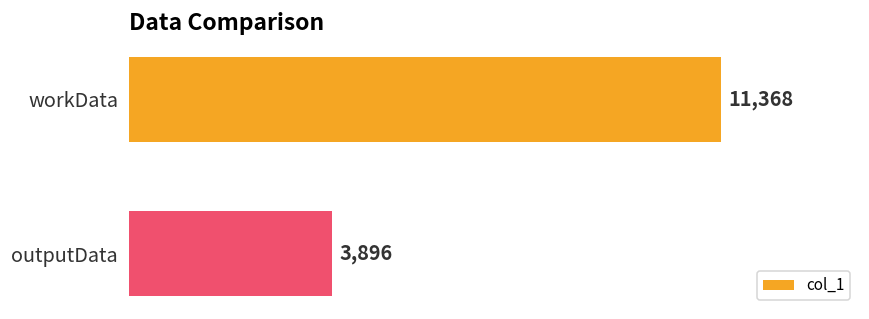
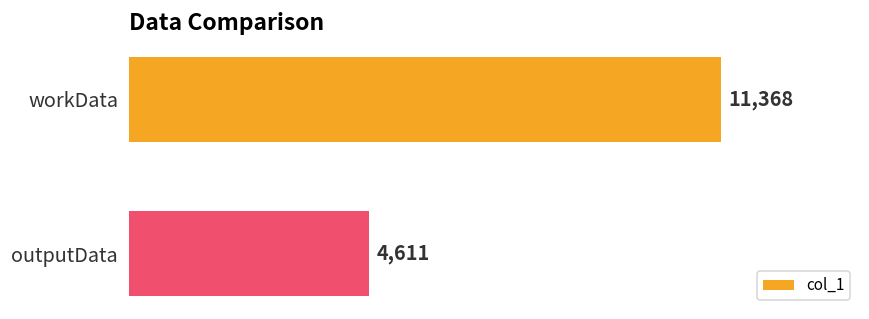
outputData: 3,896 -> 4,611
